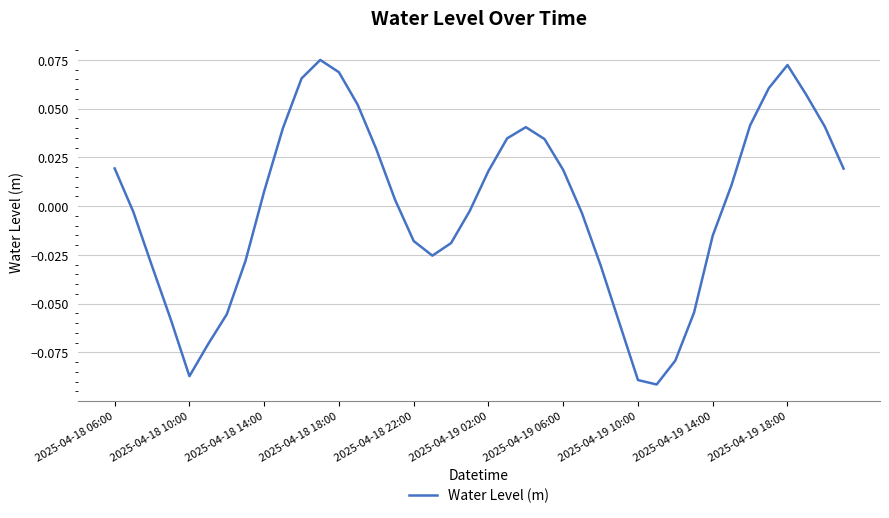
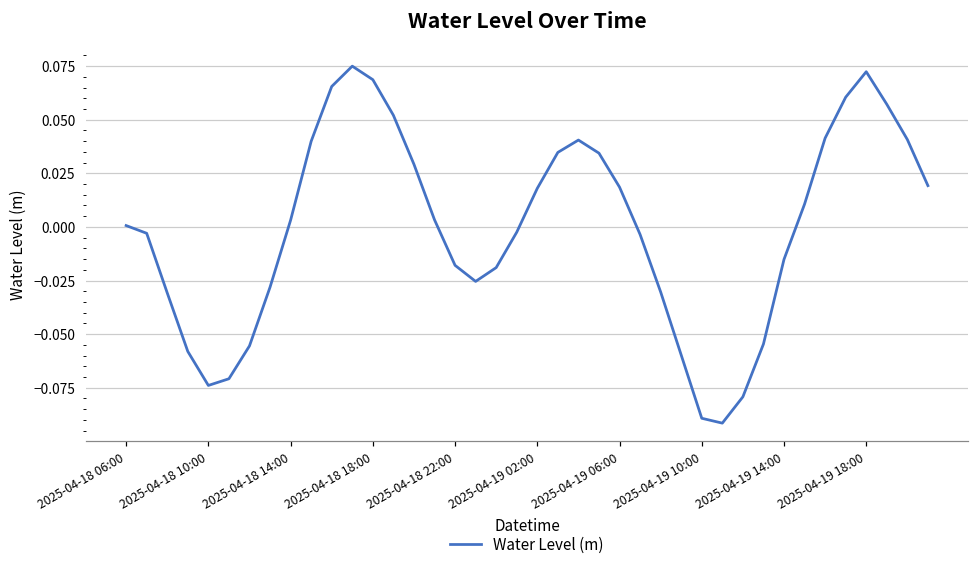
2025-04-18 06:00: 0.019 -> 0.001
2025-04-18 10:00: -0.087 -> -0.074
2025-04-18 14:00: 0.008 -> 0.003
